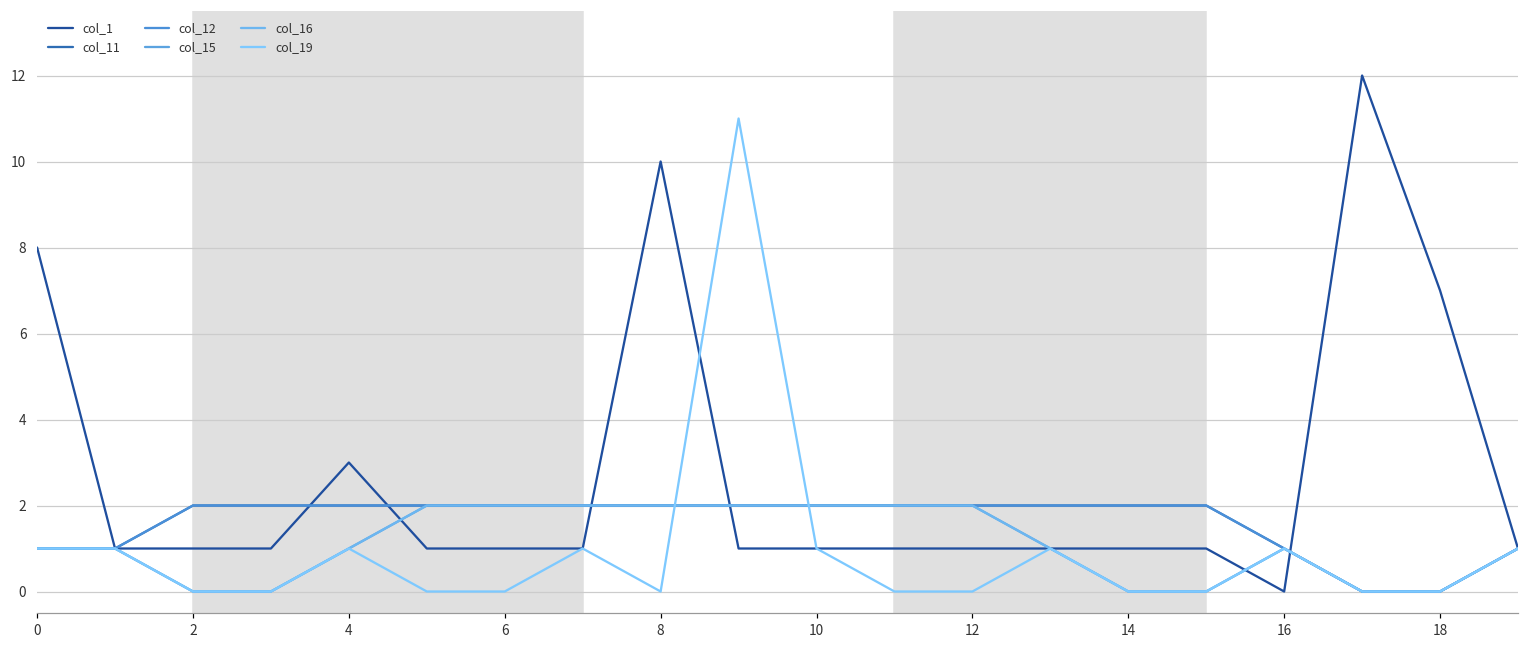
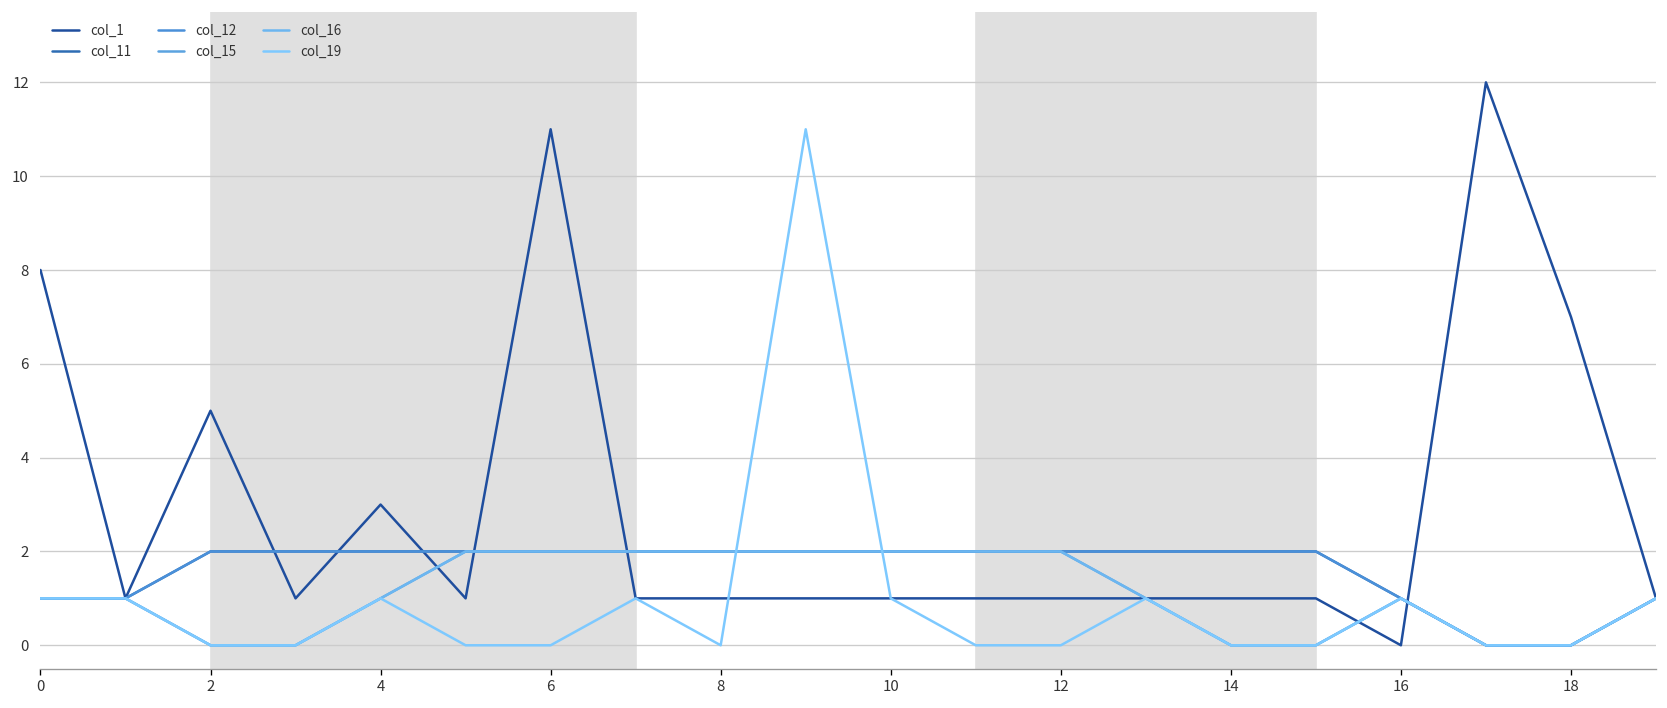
col_1, 2: 1 -> 5
col_1, 6: 1 -> 11
col_1, 8: 10 -> 1
